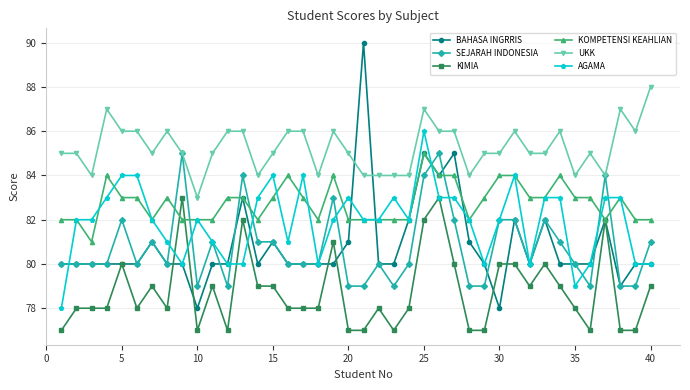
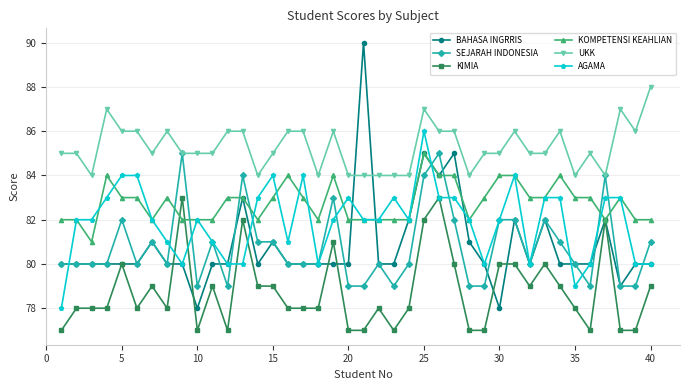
UKK, 10: 83 -> 85
BAHASA INGRRIS, 20: 81 -> 80
UKK, 20: 85 -> 84
